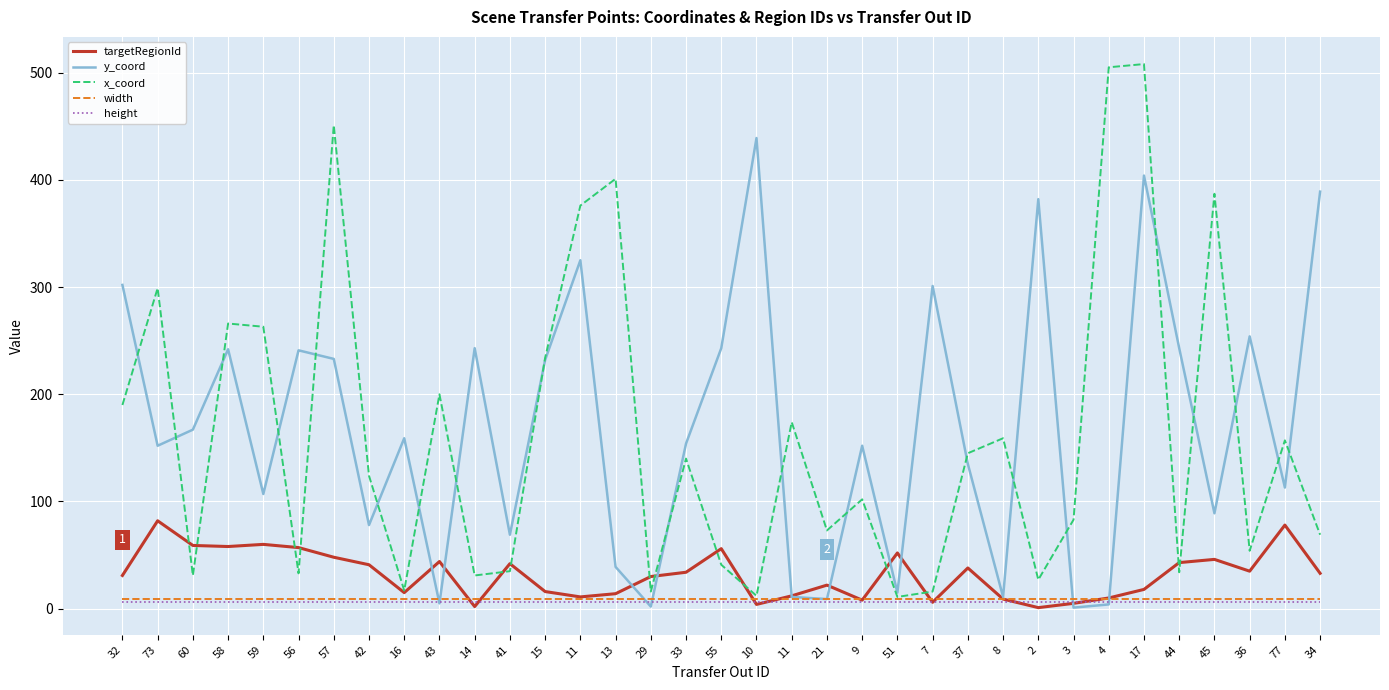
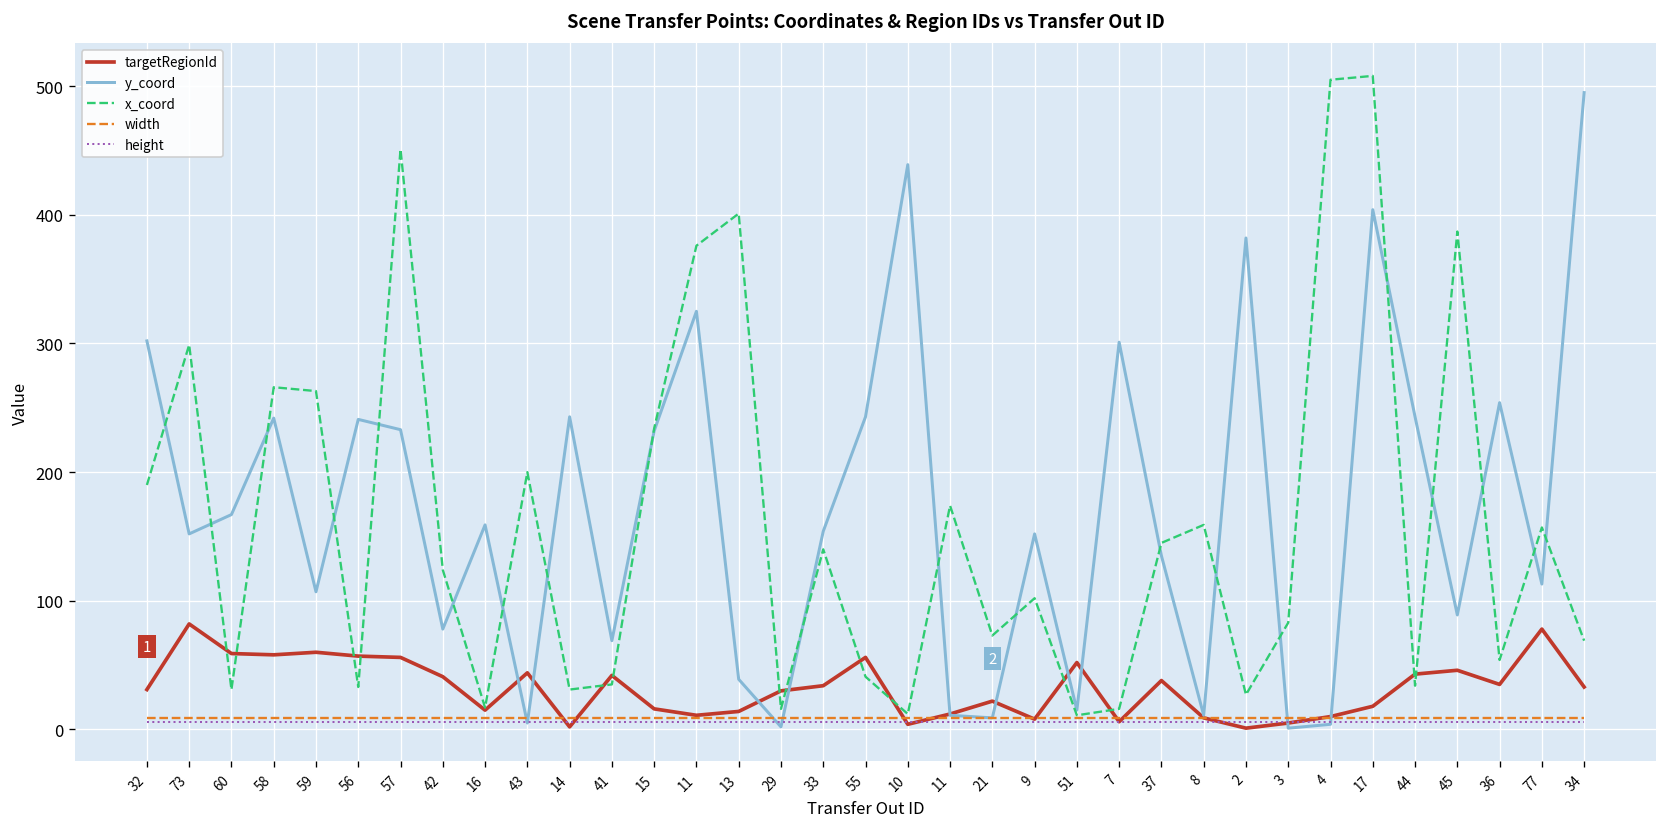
targetRegionId, 57: 48 -> 56
y_coord, 34: 389 -> 495
